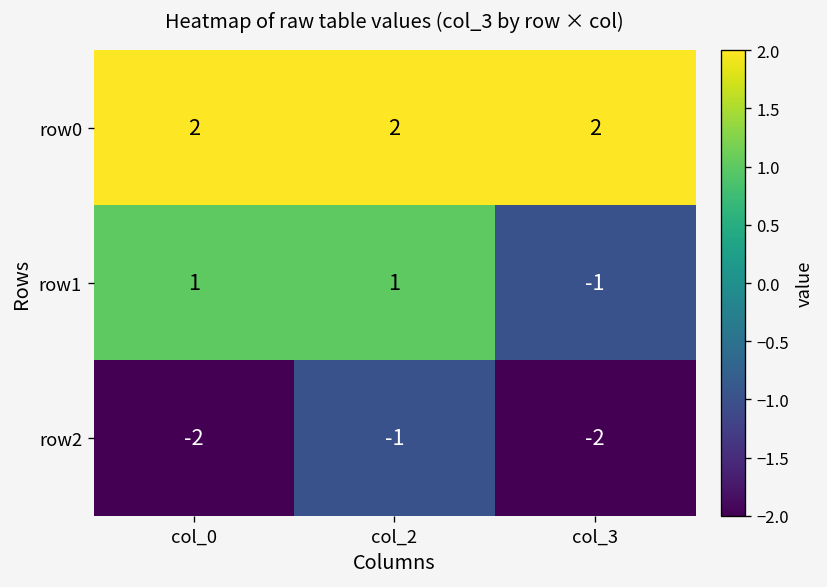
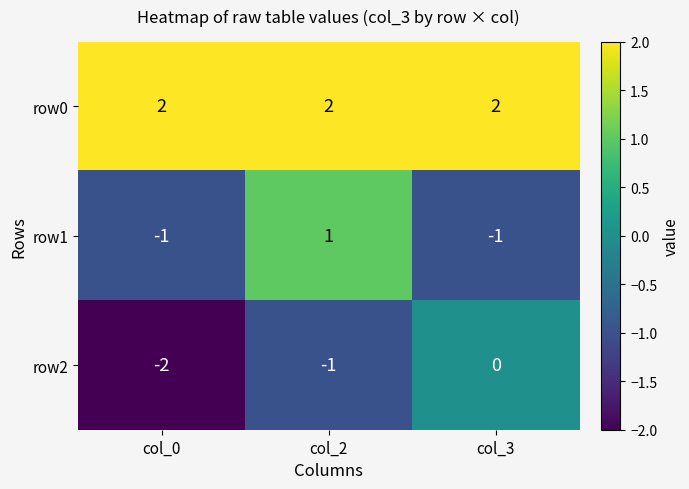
row1, col_0: 1 -> -1
row2, col_3: -2 -> 0
